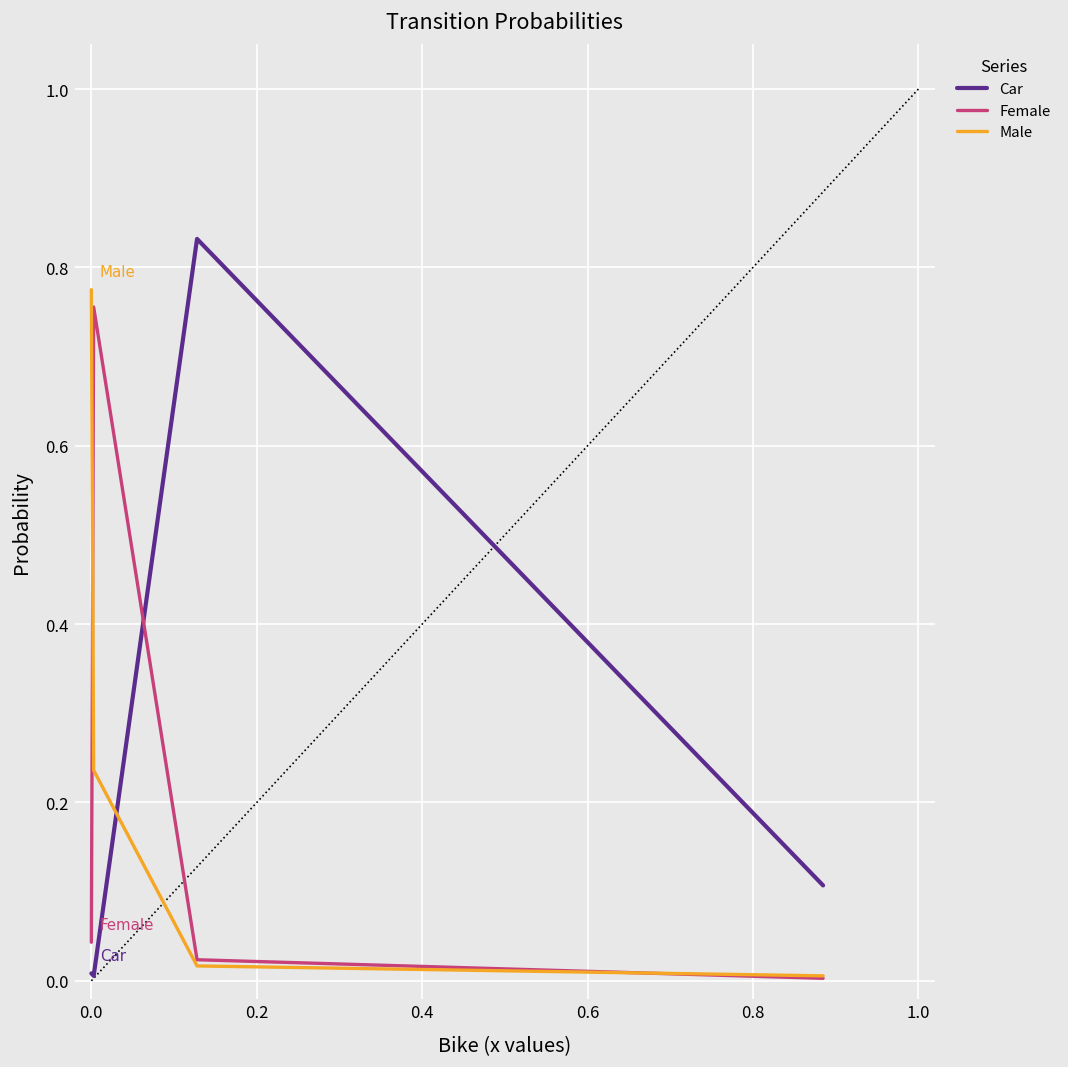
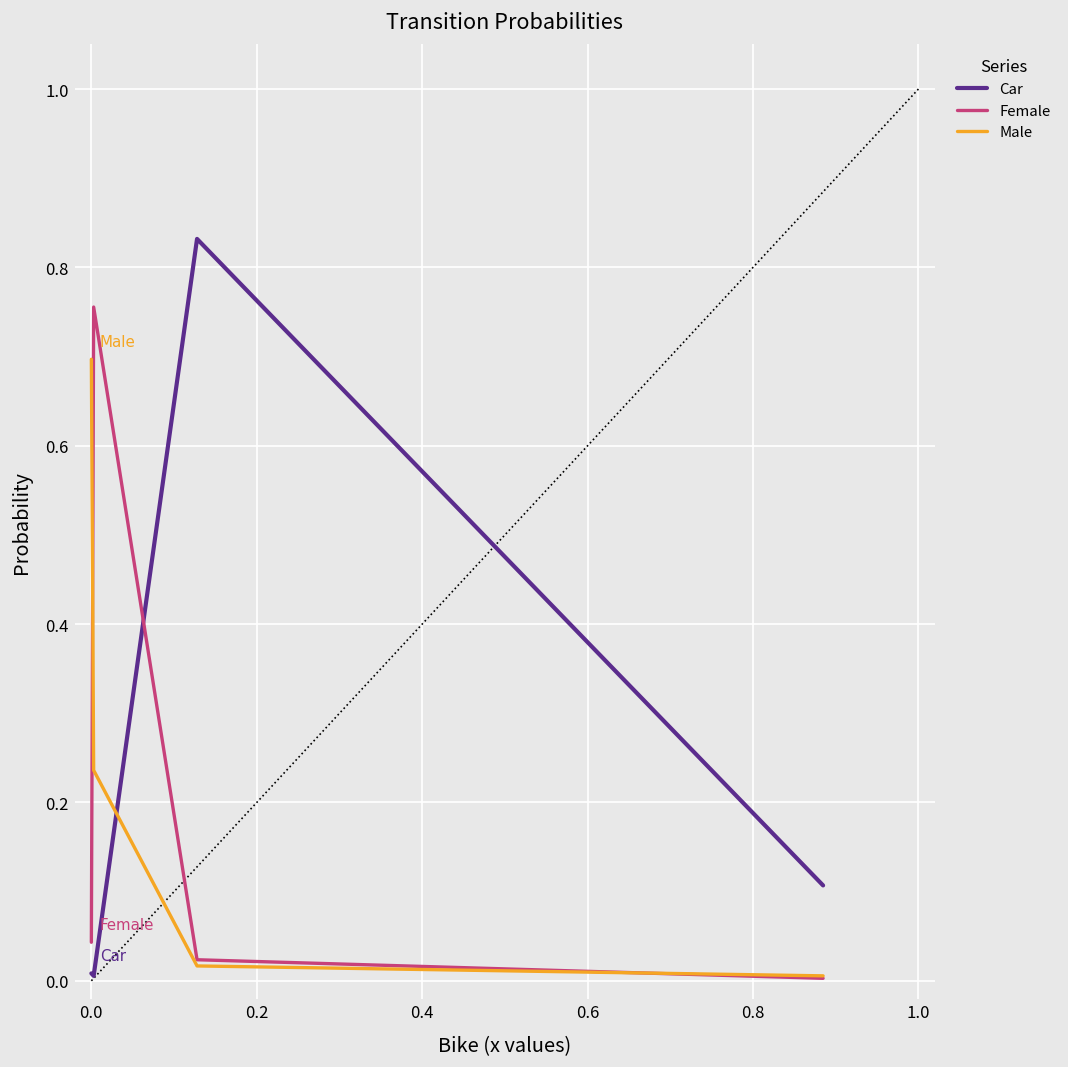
Male, 0.0: 0.78 -> 0.70
